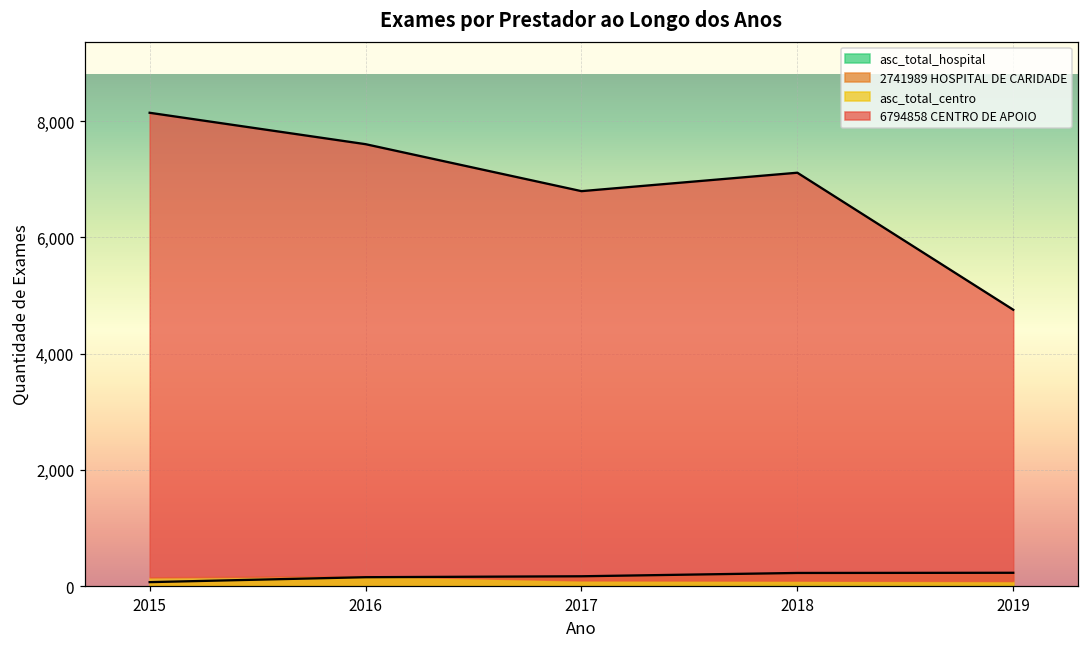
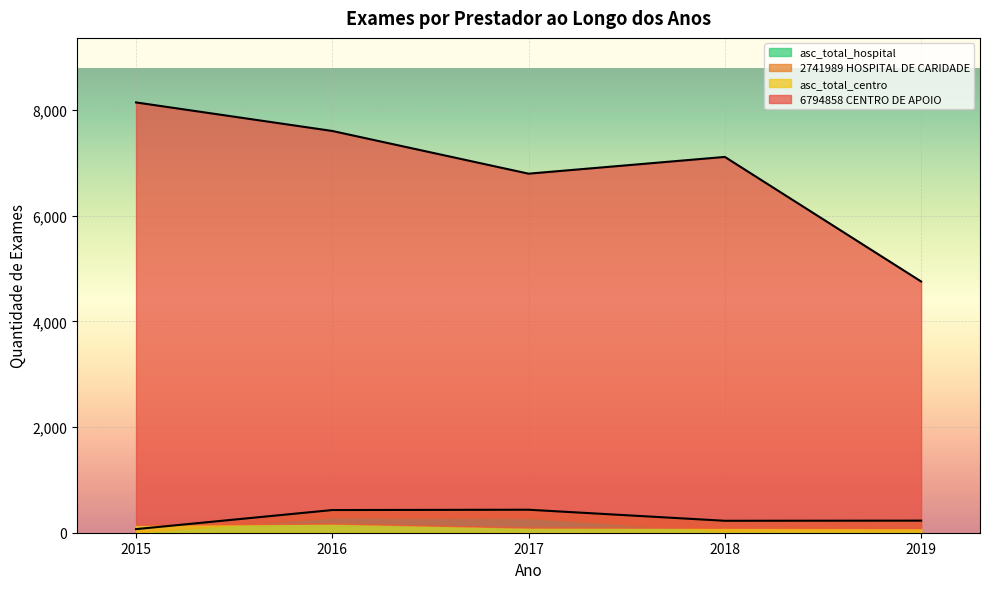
asc_total_hospital, 2016: 0 -> 300
asc_total_hospital, 2017: 0 -> 300
